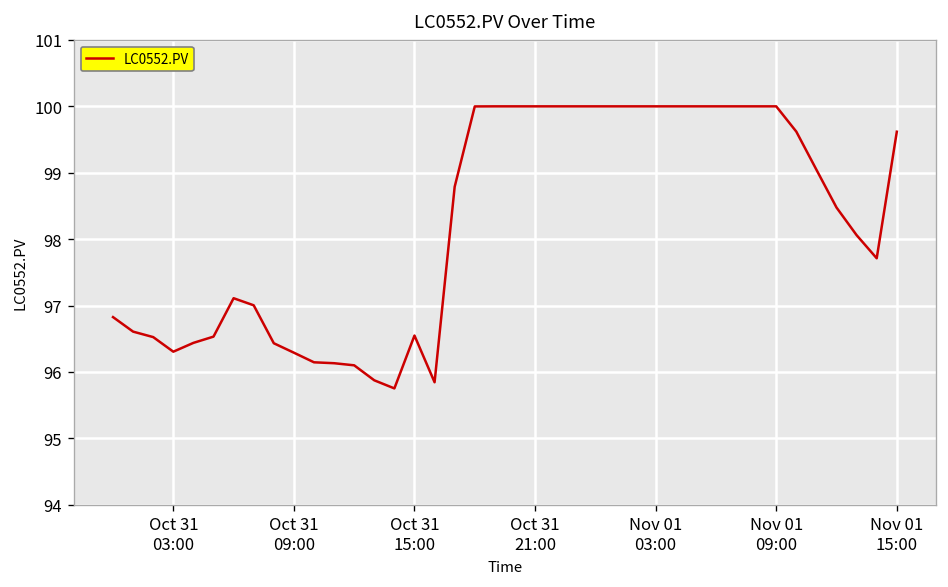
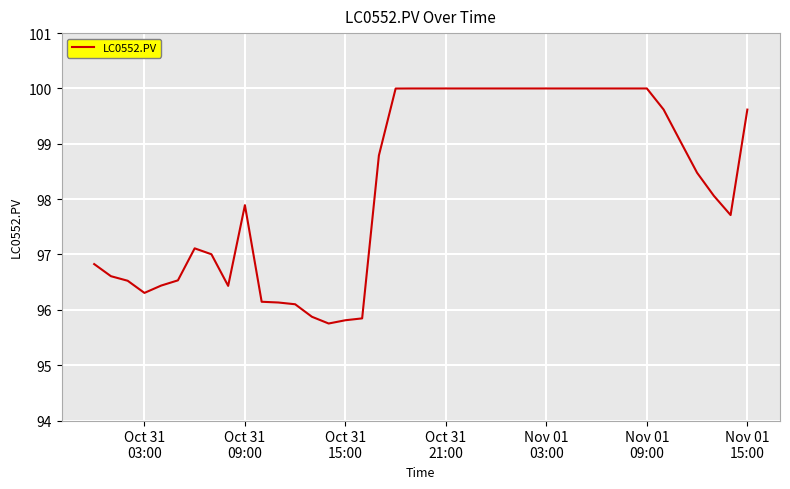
Oct 31 09:00: 96.3 -> 97.9
Oct 31 15:00: 96.5 -> 95.8
